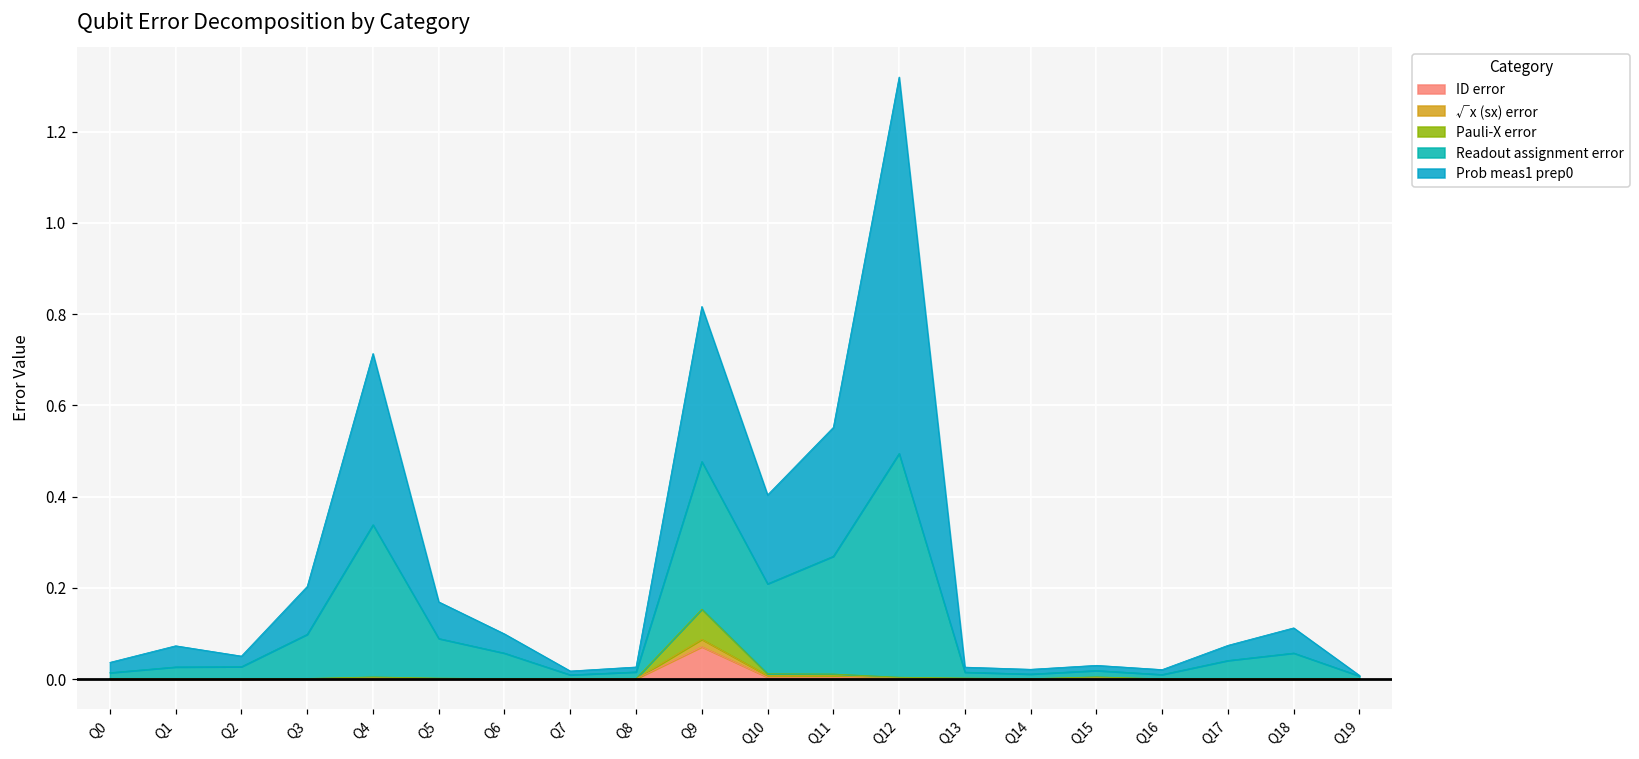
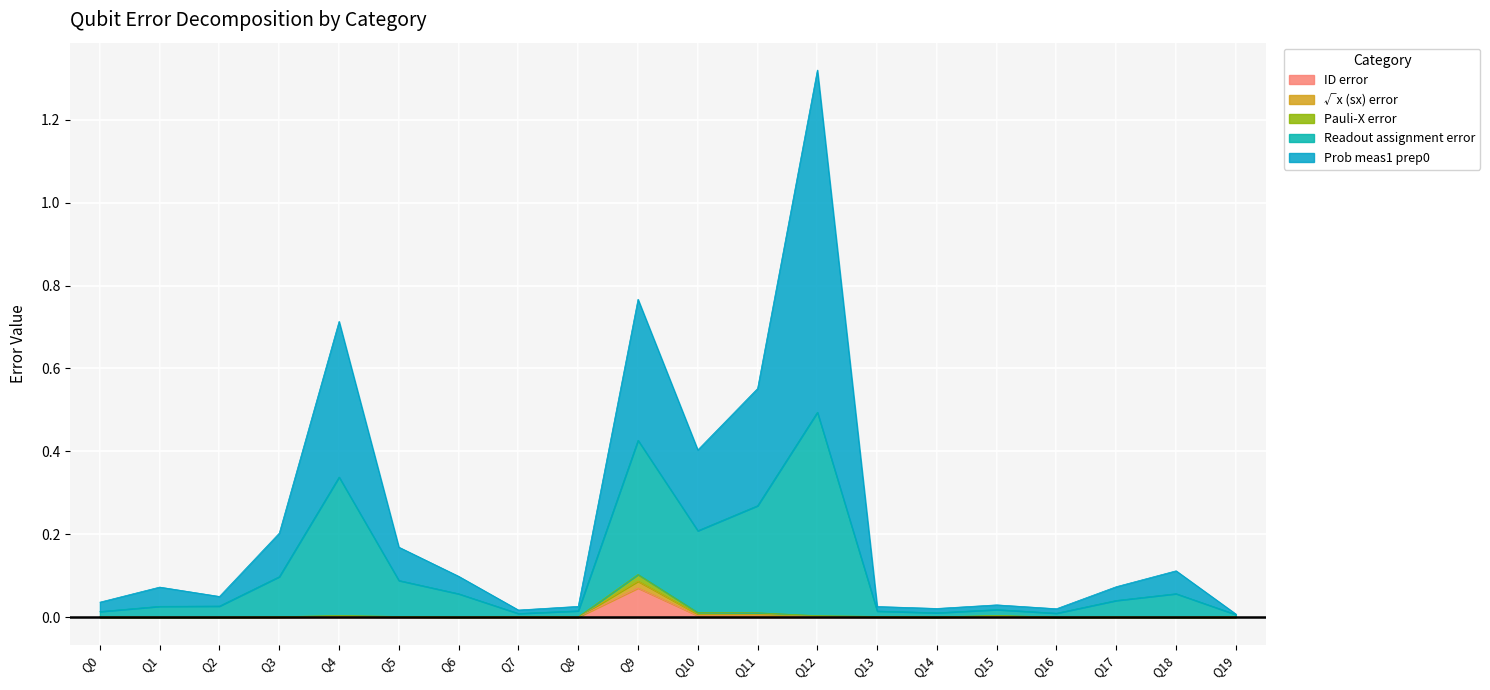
Pauli-X error, Q9: 0.07 -> 0.02
